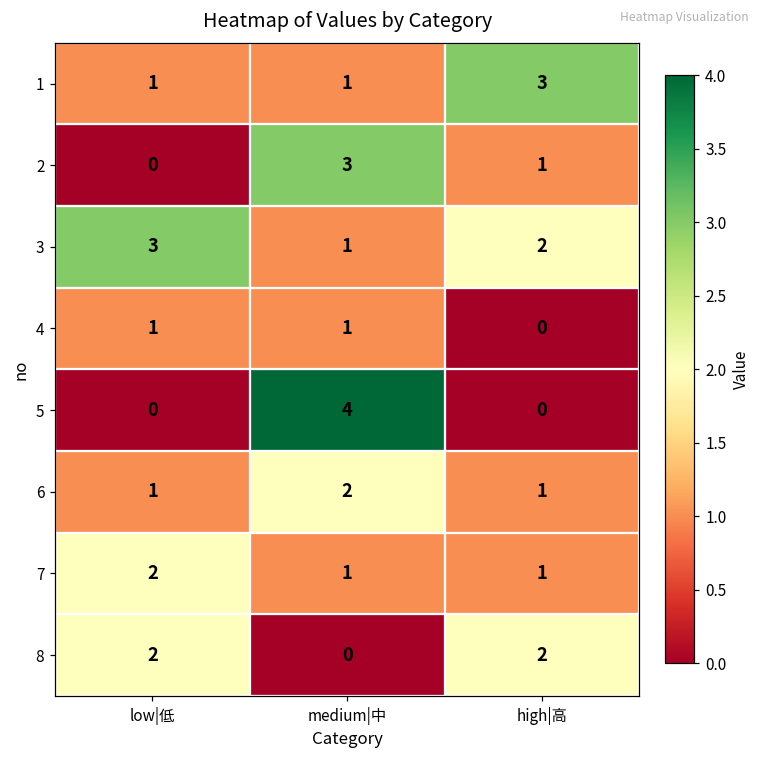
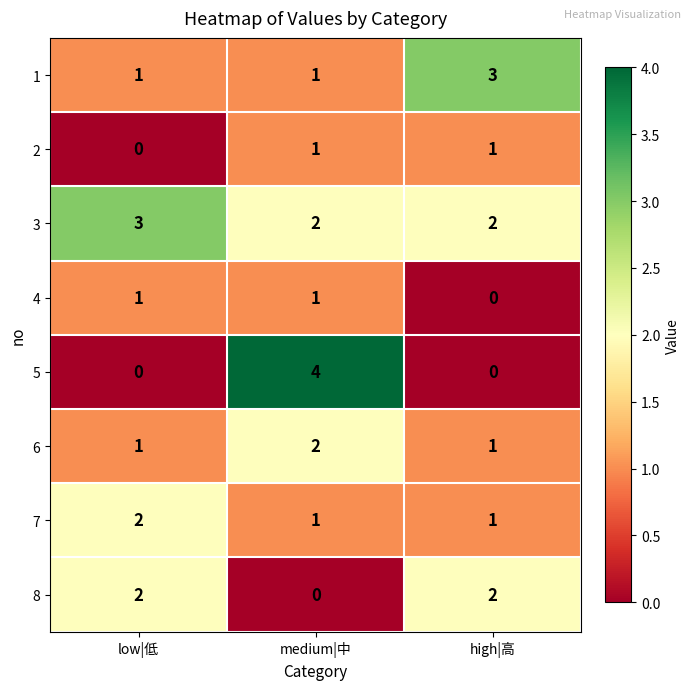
2, medium|中: 3 -> 1
3, medium|中: 1 -> 2
